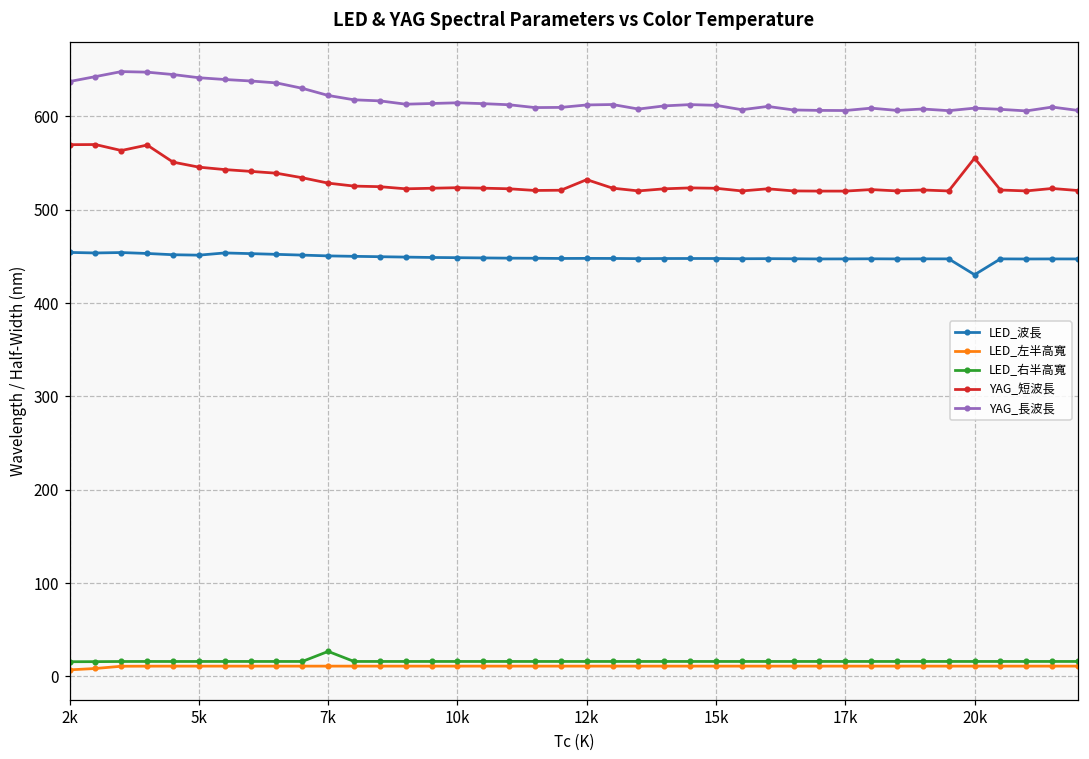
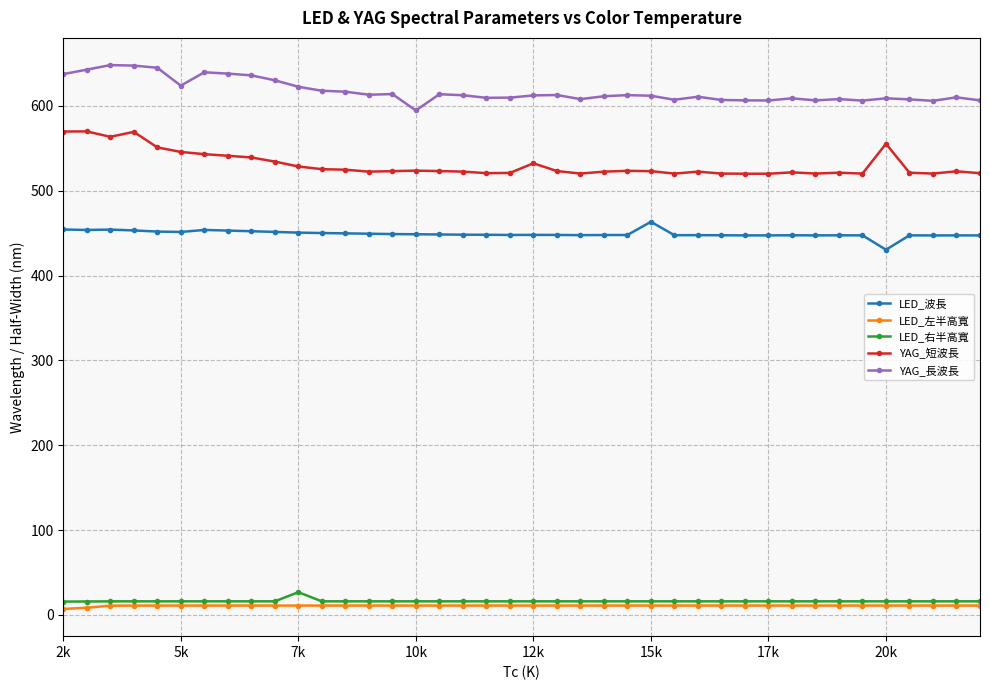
YAG_長波長, 5k: 640 -> 620
YAG_長波長, 10k: 610 -> 590
LED_波長, 15k: 450 -> 460
